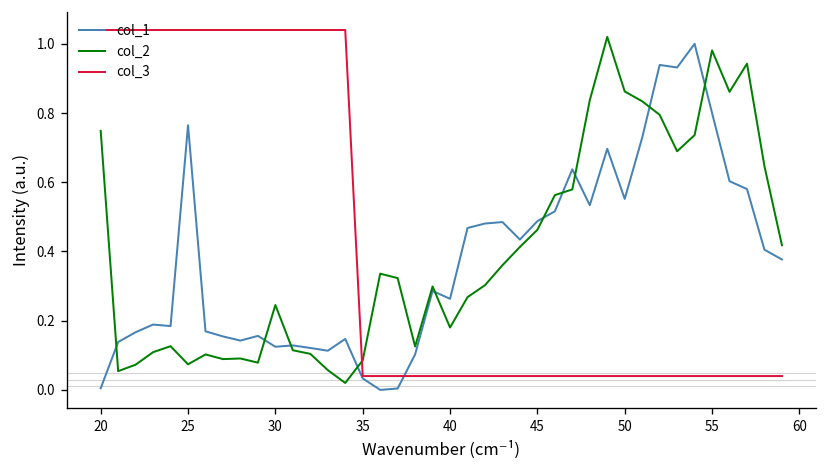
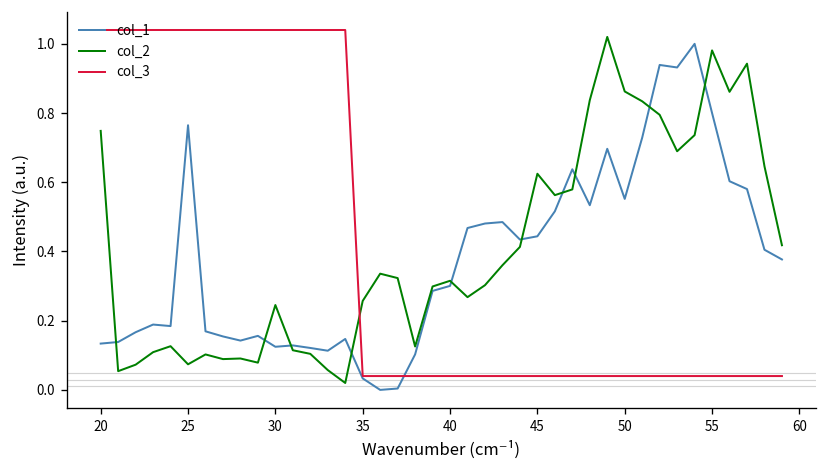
col_1, 20: 0.00 -> 0.13
col_2, 35: 0.09 -> 0.26
col_1, 40: 0.26 -> 0.30
col_2, 40: 0.18 -> 0.32
col_1, 45: 0.49 -> 0.44
col_2, 45: 0.46 -> 0.62
